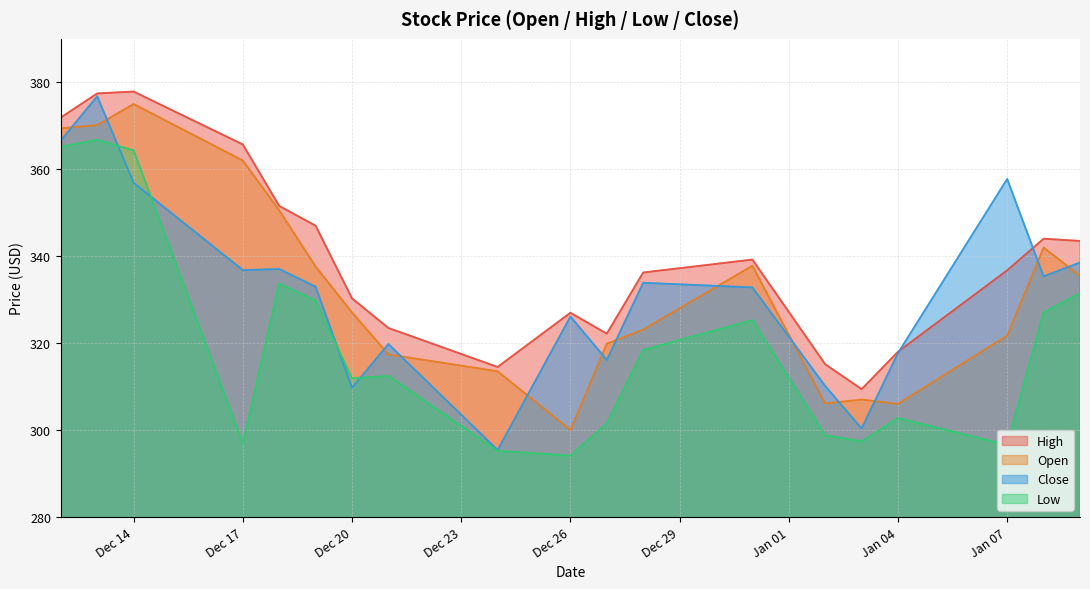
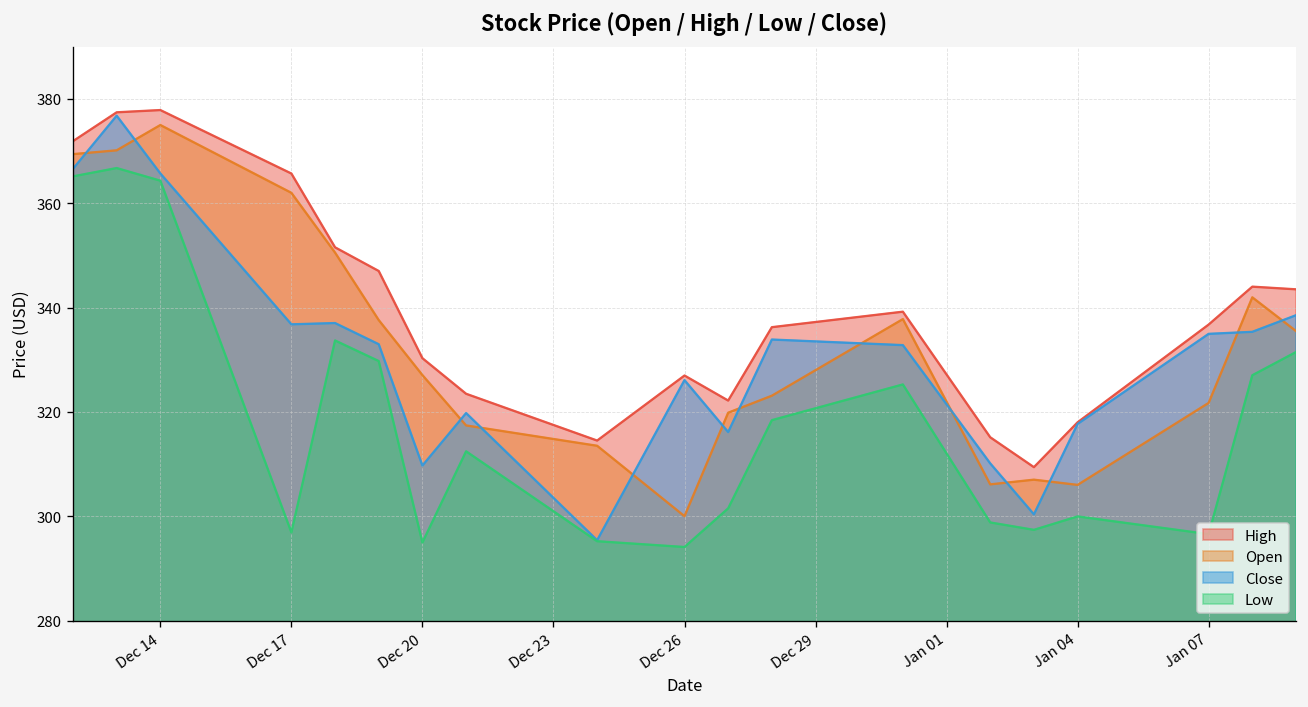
Close, Dec 14: 357 -> 366
Low, Dec 20: 312 -> 295
Low, Jan 04: 303 -> 300
Close, Jan 07: 358 -> 335
